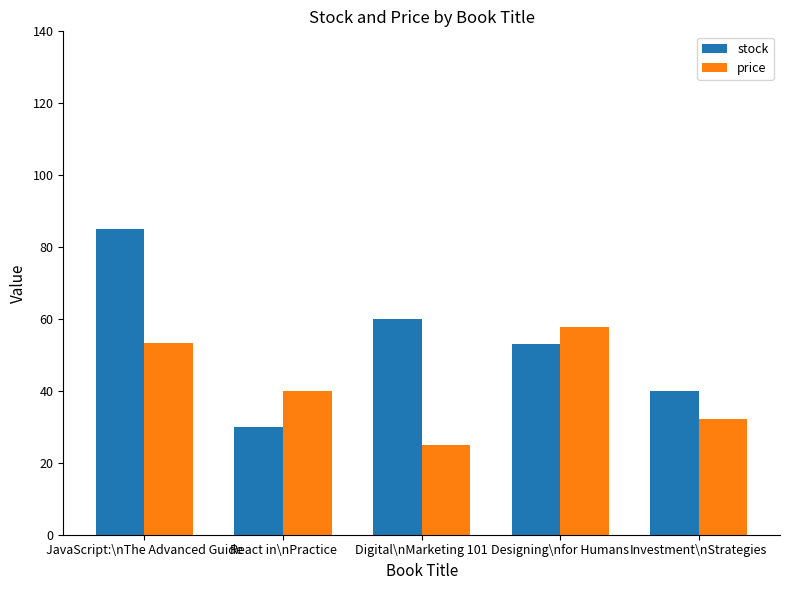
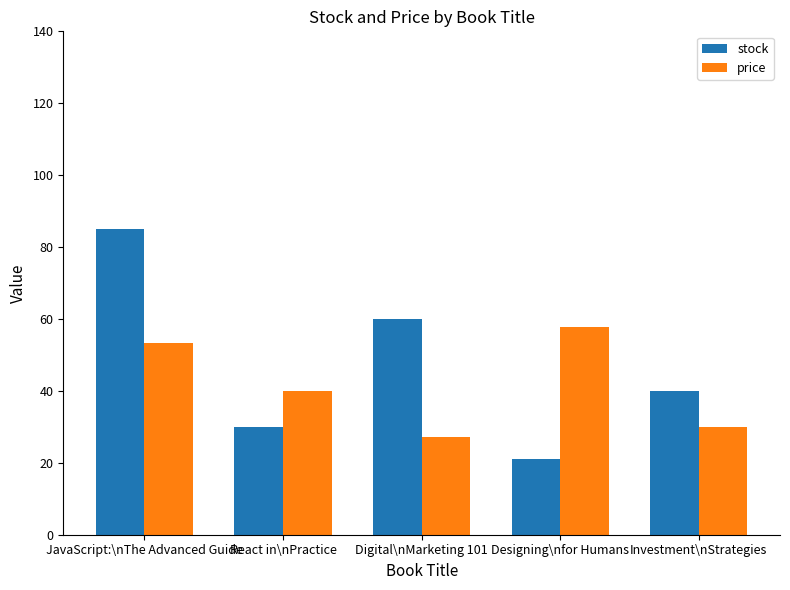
price, Digital\nMarketing 101: 25 -> 27
stock, Designing\nfor Humans: 53 -> 21
price, Investment\nStrategies: 32 -> 30
